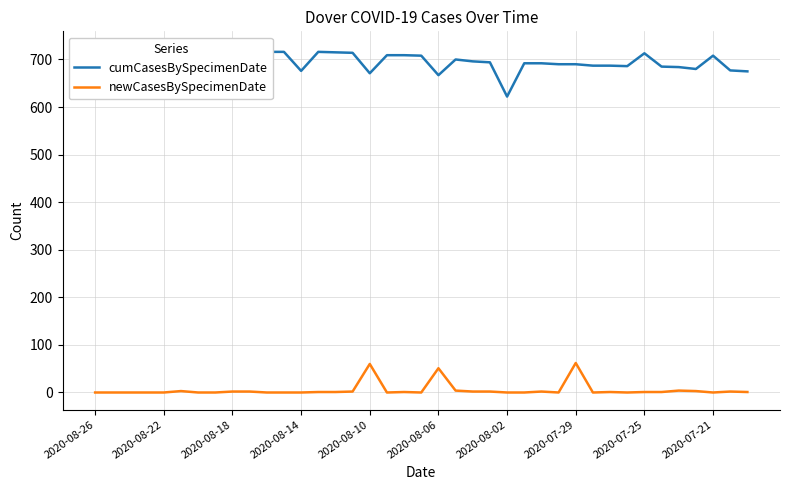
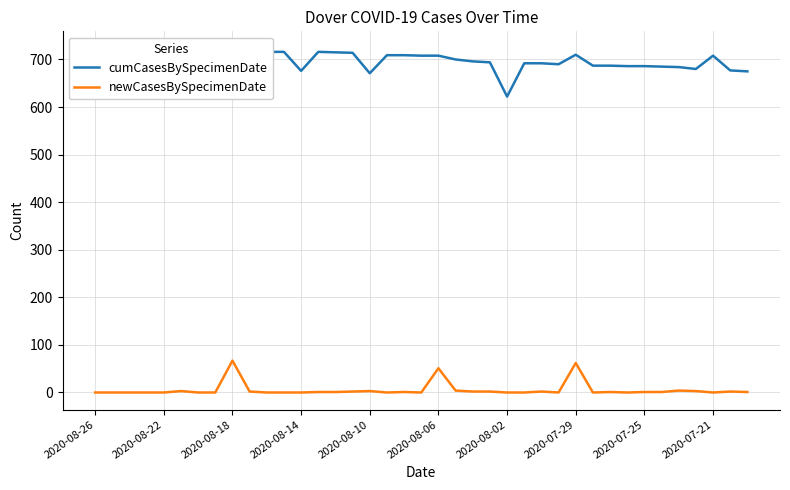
newCasesBySpecimenDate, 2020-08-18: 0 -> 70
newCasesBySpecimenDate, 2020-08-10: 60 -> 0
cumCasesBySpecimenDate, 2020-08-06: 670 -> 710
cumCasesBySpecimenDate, 2020-07-29: 690 -> 710
cumCasesBySpecimenDate, 2020-07-25: 710 -> 690
